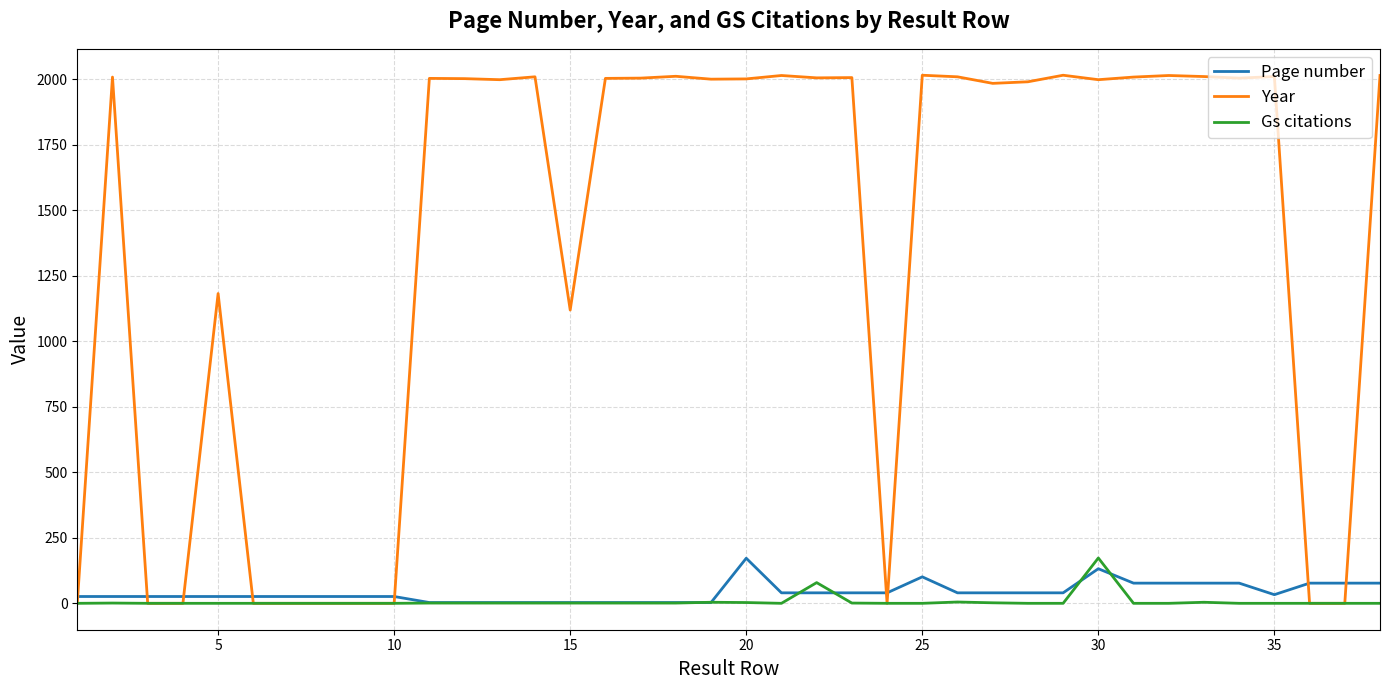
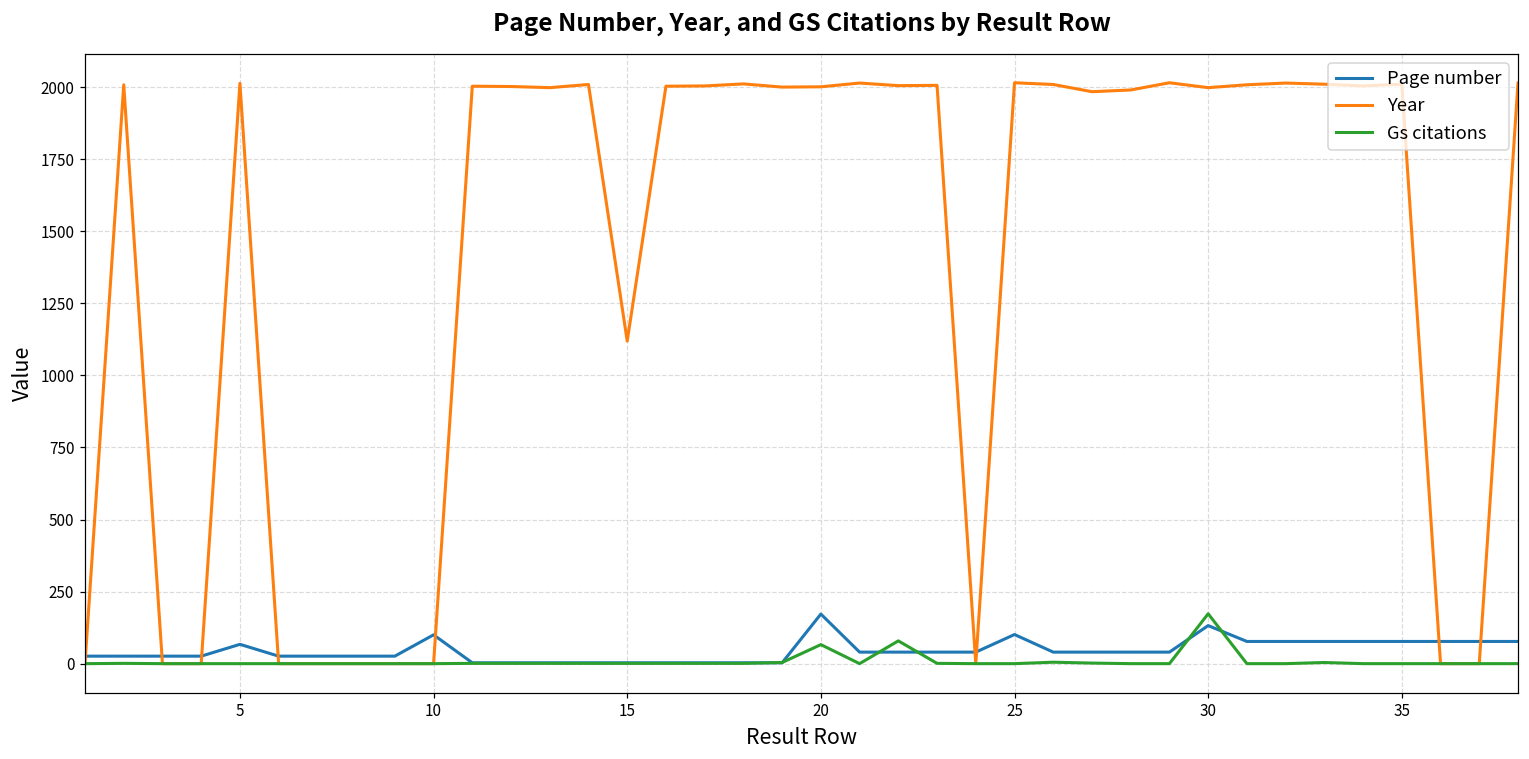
Page number, 5: 30 -> 70
Year, 5: 1180 -> 2010
Page number, 10: 30 -> 100
Gs citations, 20: 0 -> 70
Page number, 35: 30 -> 80
